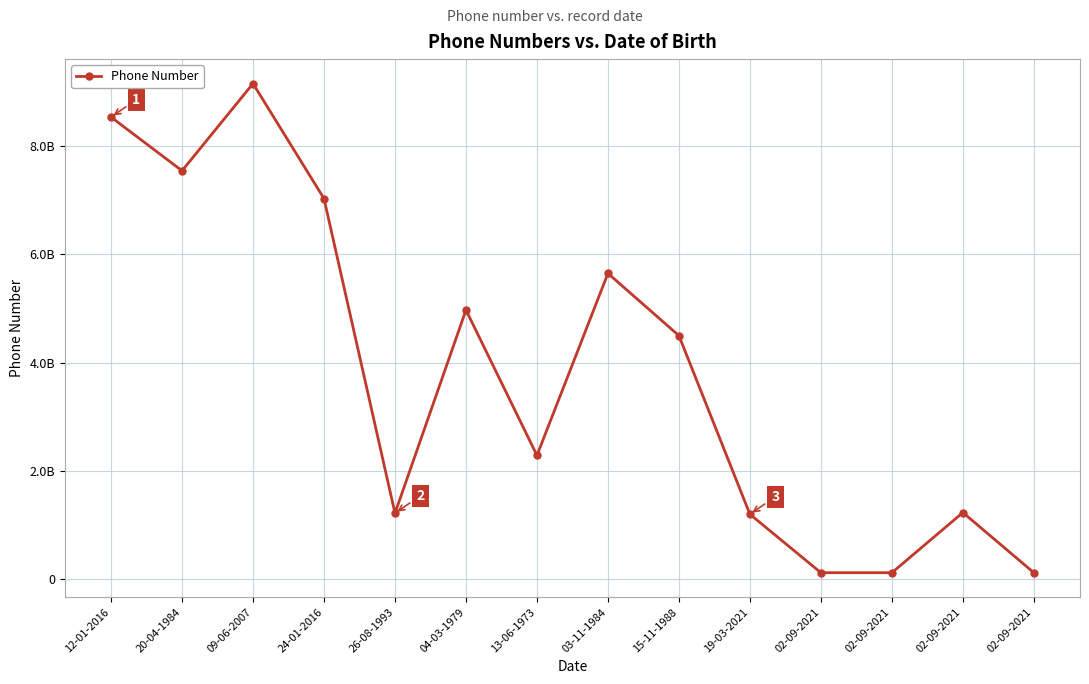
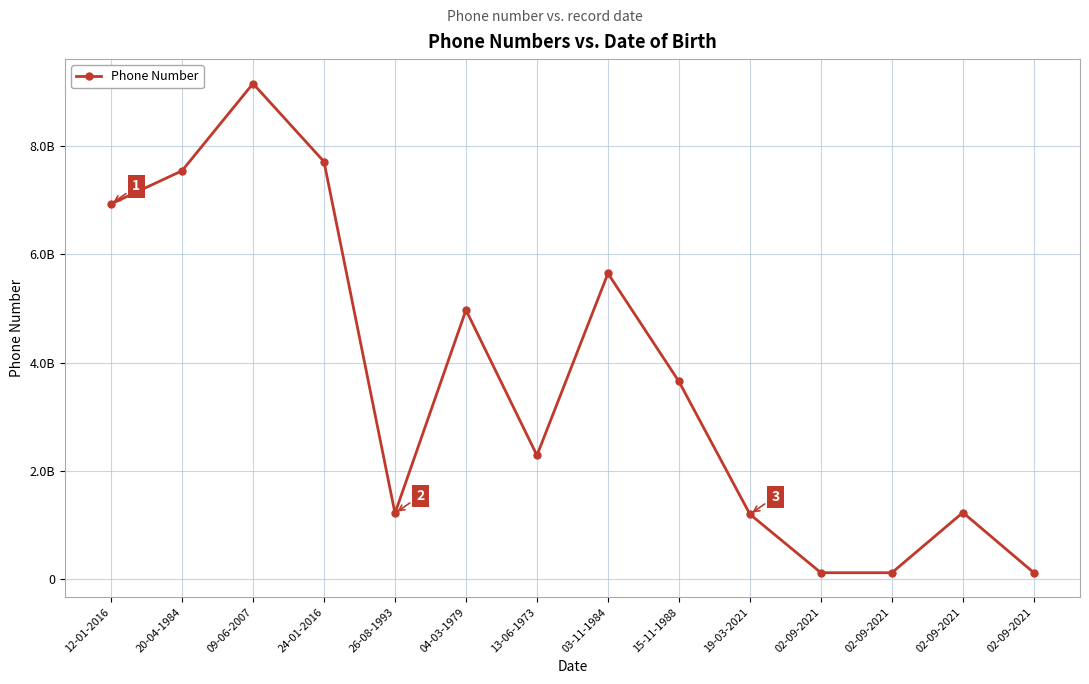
12-01-2016: 8500000000 -> 6900000000
24-01-2016: 7000000000 -> 7700000000
15-11-1988: 4500000000 -> 3700000000
